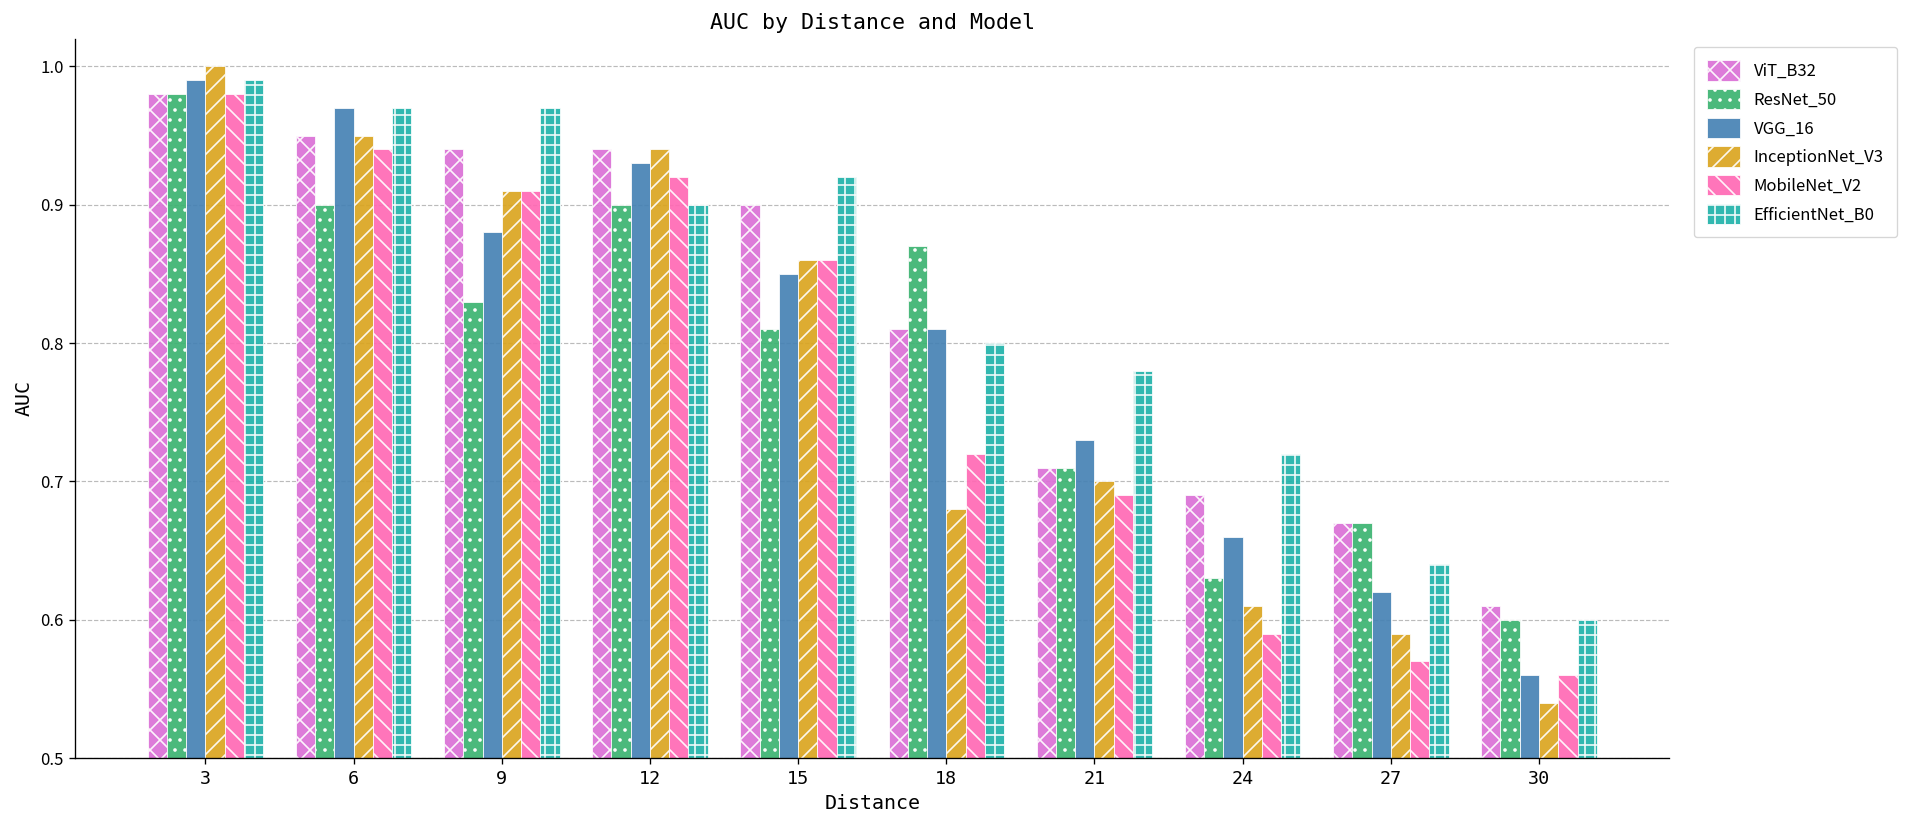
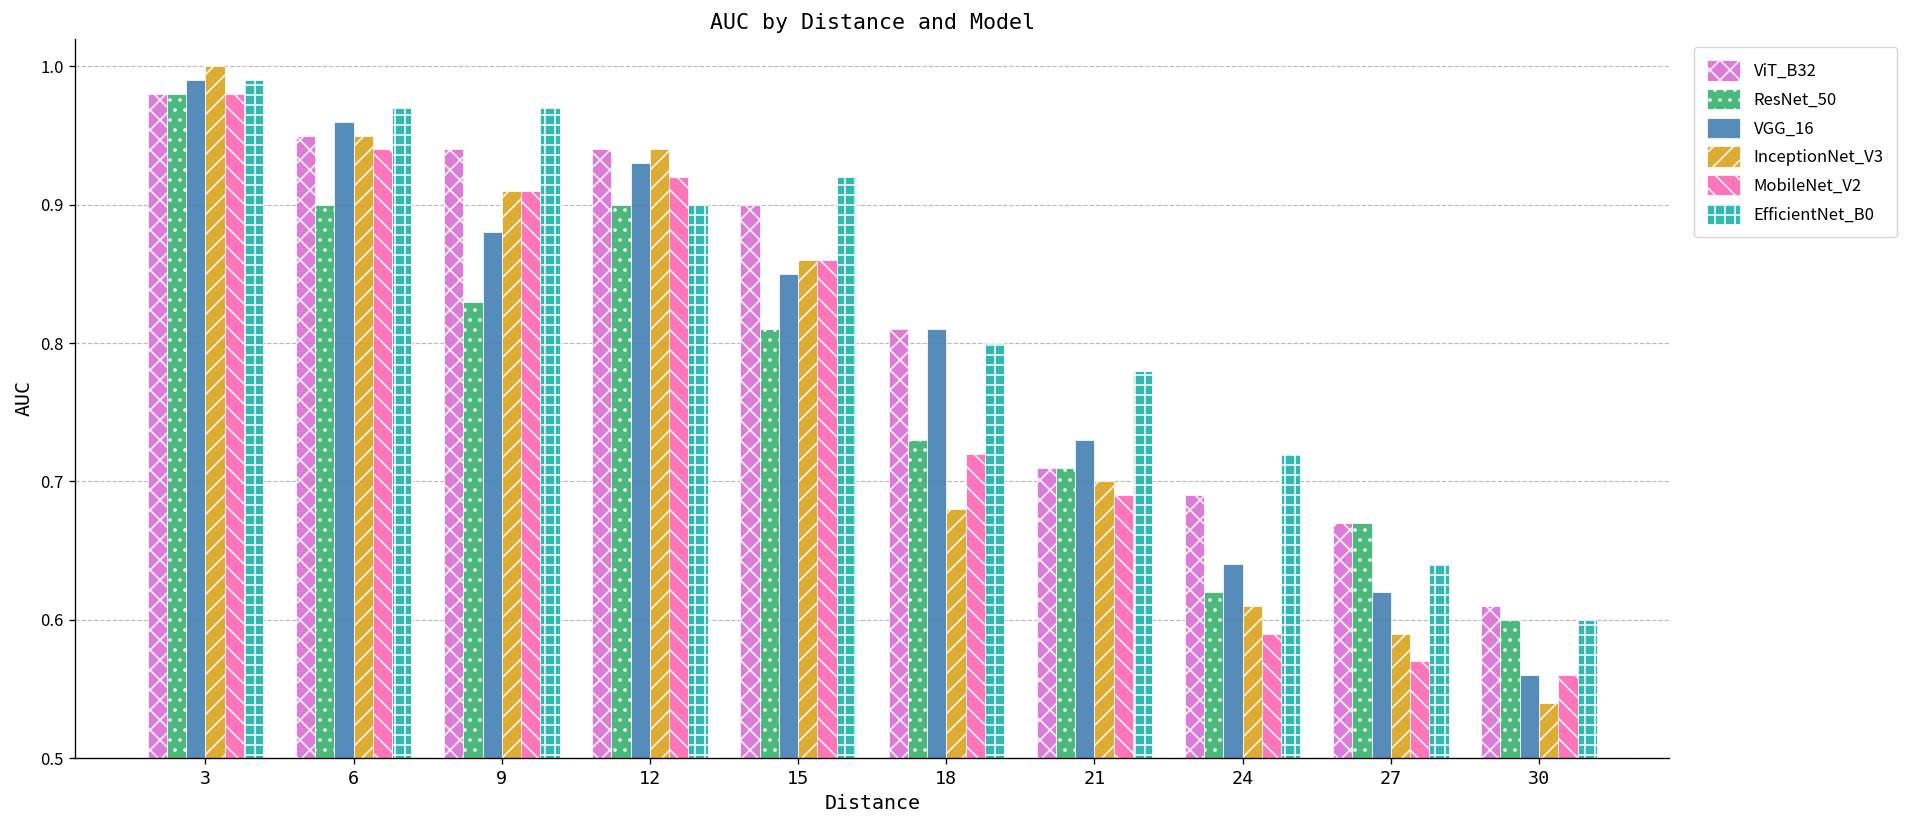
VGG_16, 6: 0.97 -> 0.96
ResNet_50, 18: 0.87 -> 0.73
ResNet_50, 24: 0.63 -> 0.62
VGG_16, 24: 0.66 -> 0.64
